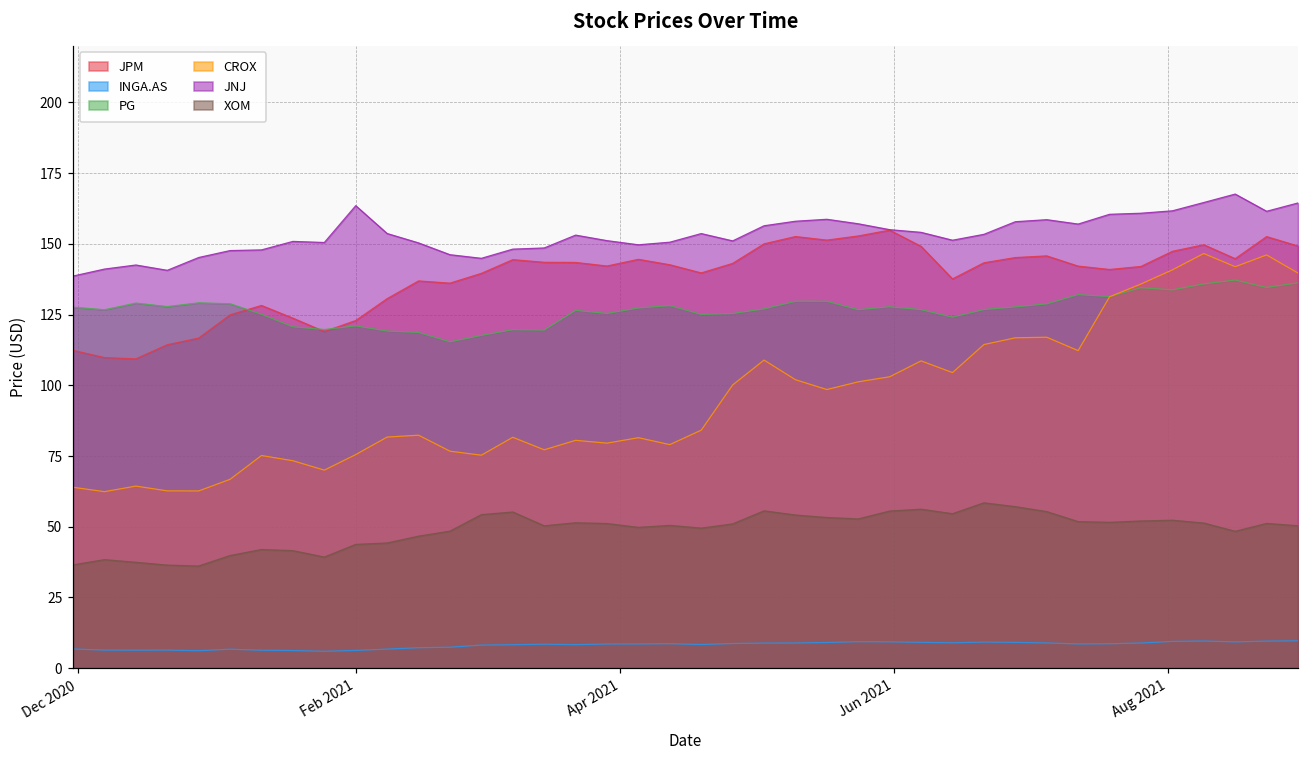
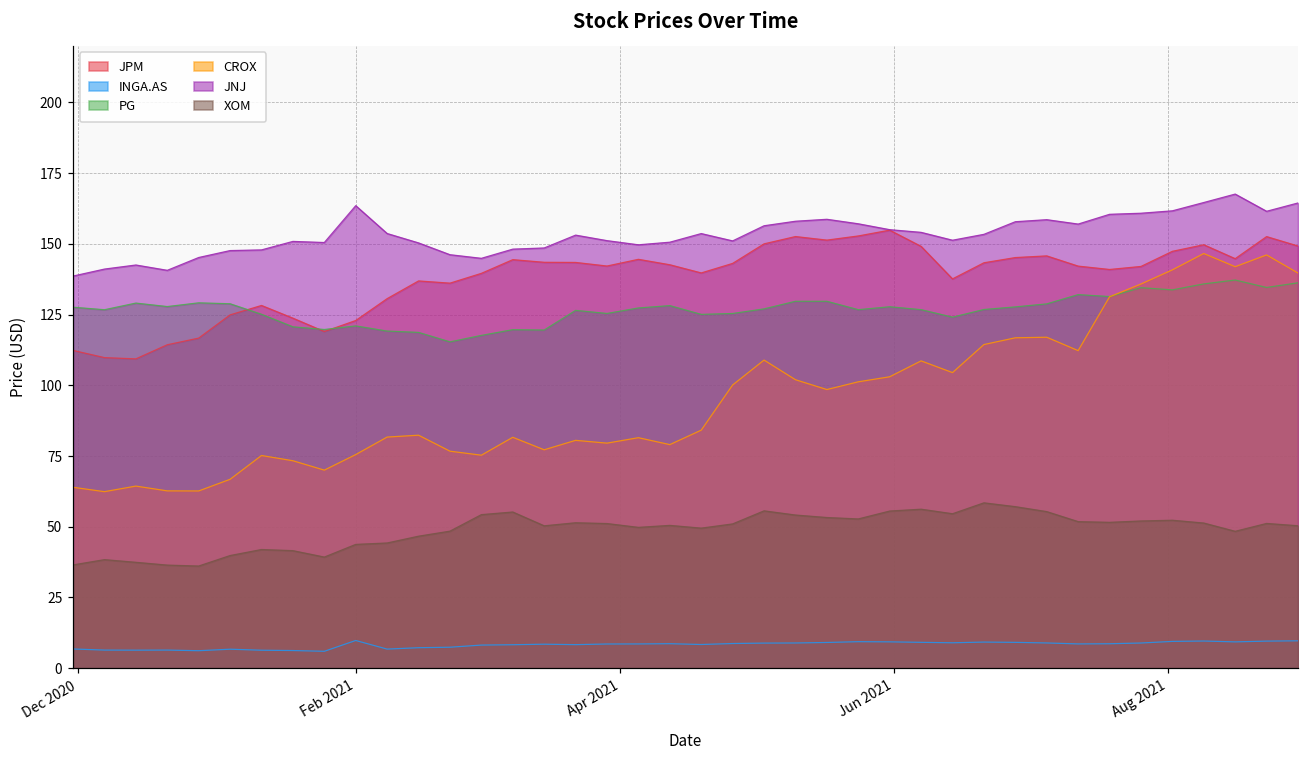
INGA.AS, Feb 2021: 6 -> 10
